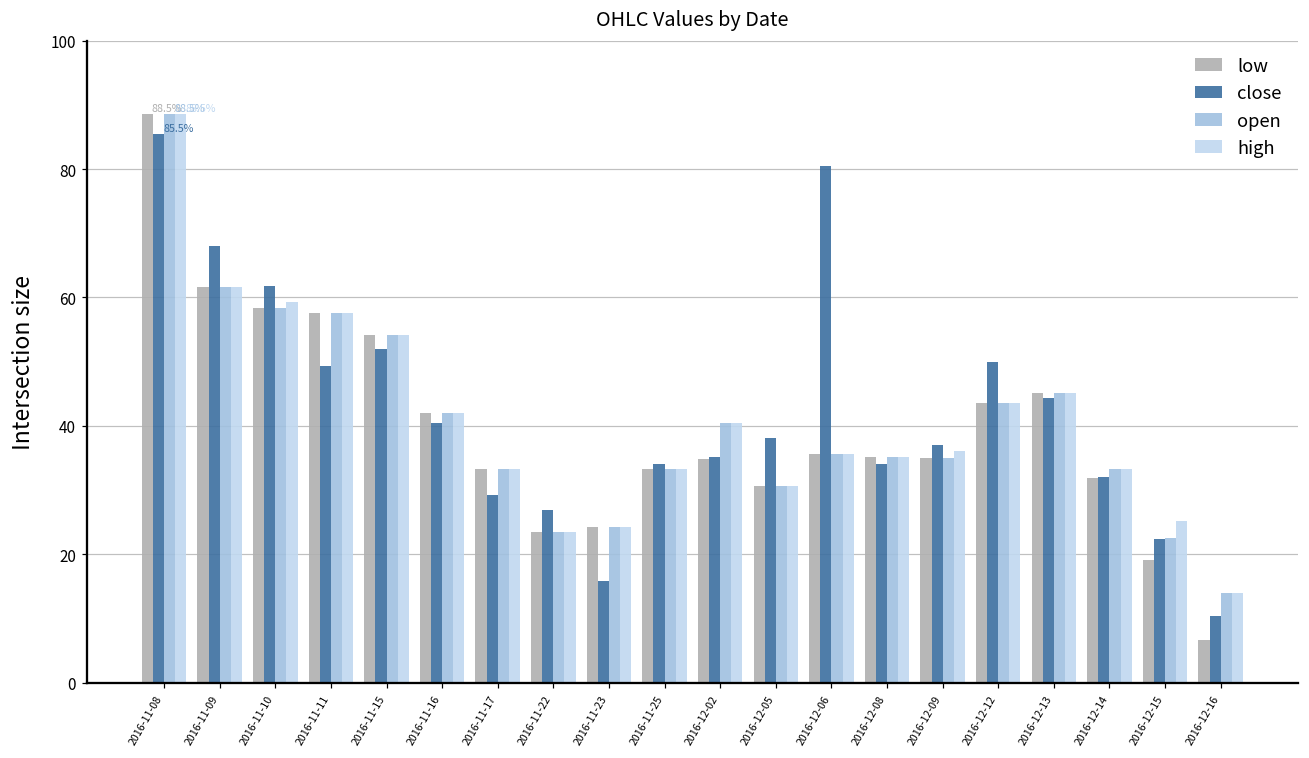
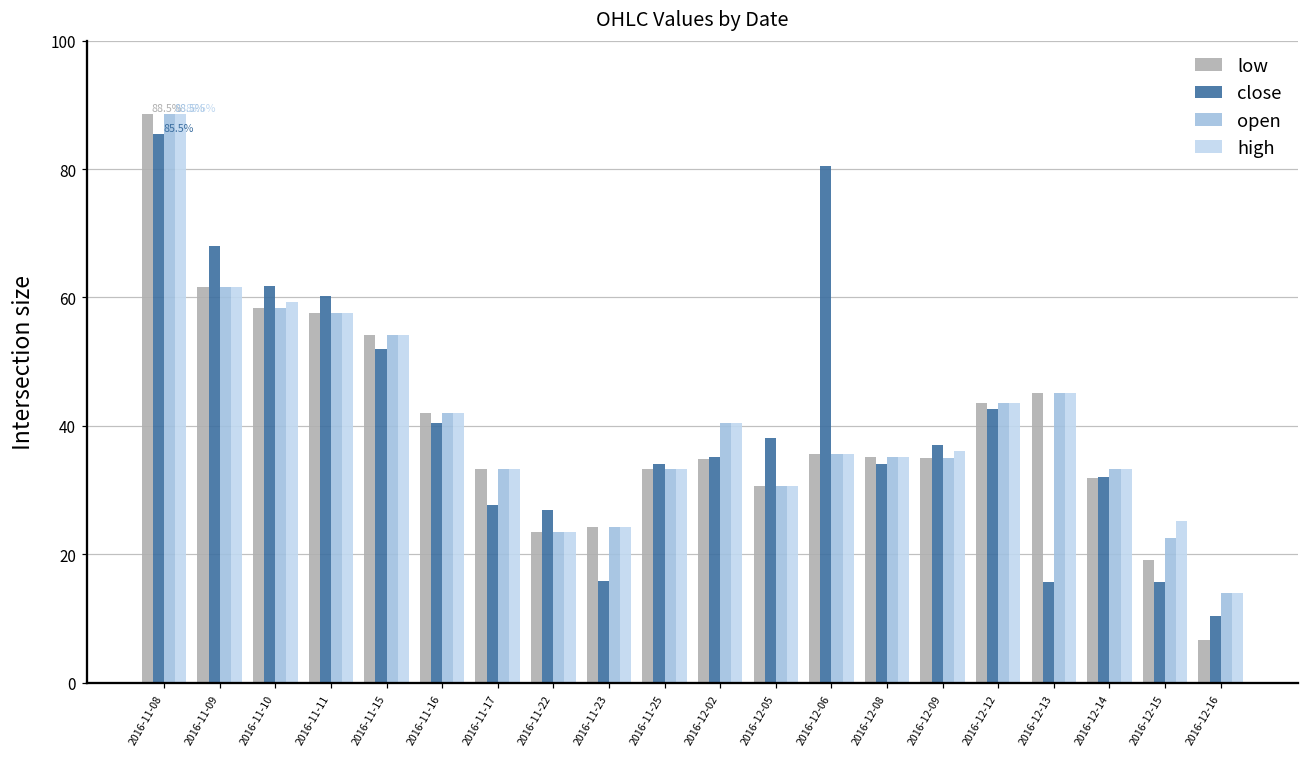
close, 2016-11-11: 49 -> 60
close, 2016-11-17: 29 -> 28
close, 2016-12-12: 50 -> 43
close, 2016-12-13: 44 -> 16
close, 2016-12-15: 22 -> 16
